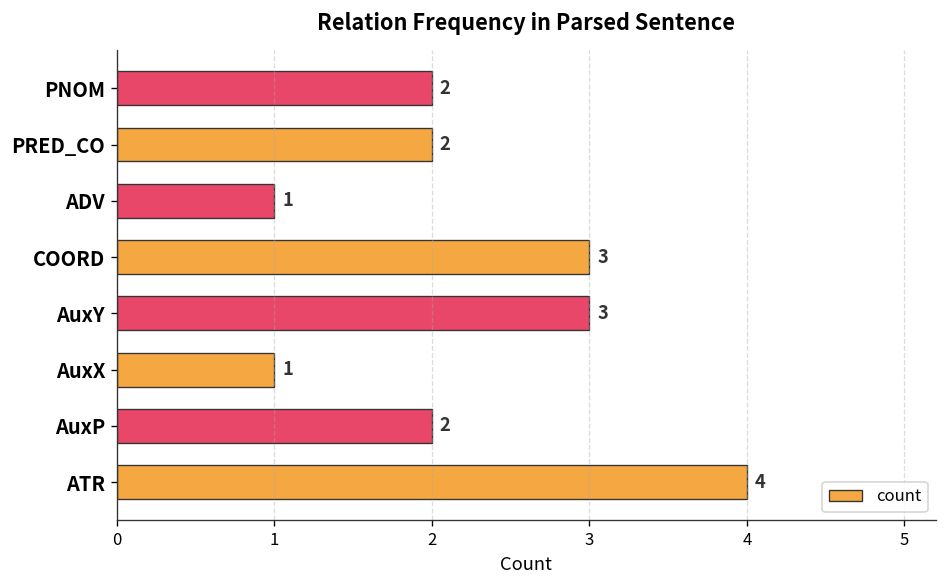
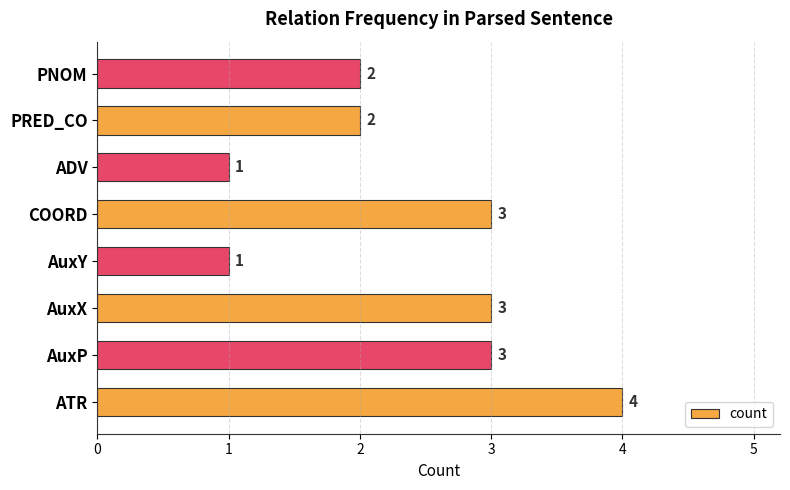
AuxY: 3 -> 1
AuxX: 1 -> 3
AuxP: 2 -> 3
